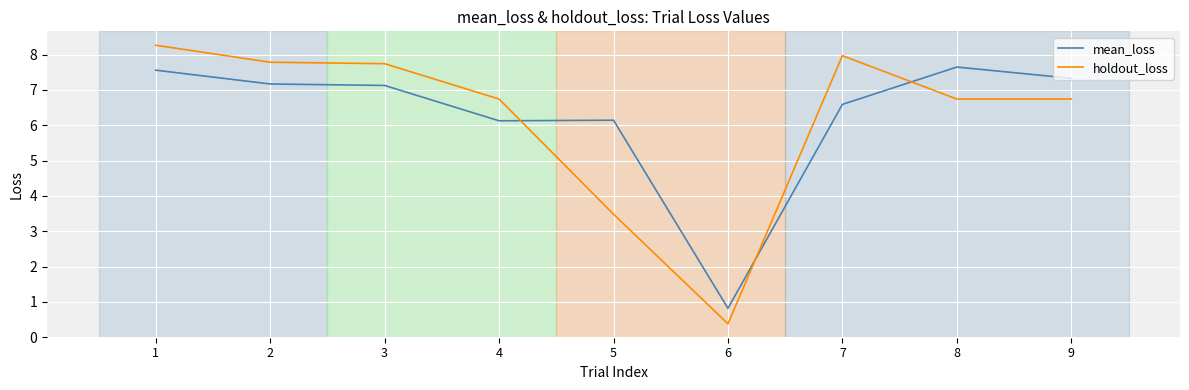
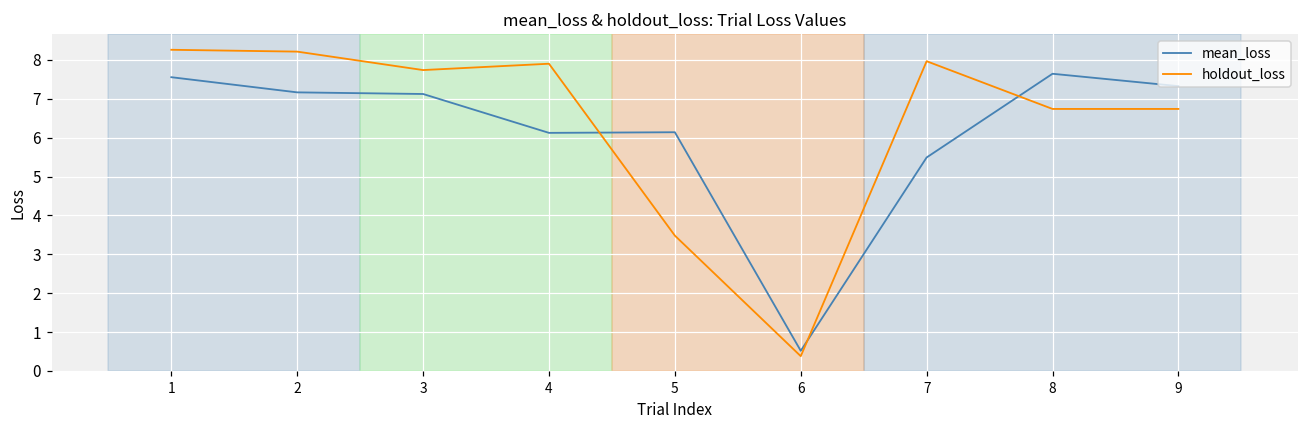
holdout_loss, 2: 7.8 -> 8.2
holdout_loss, 4: 6.7 -> 7.9
mean_loss, 6: 0.8 -> 0.5
mean_loss, 7: 6.6 -> 5.5
